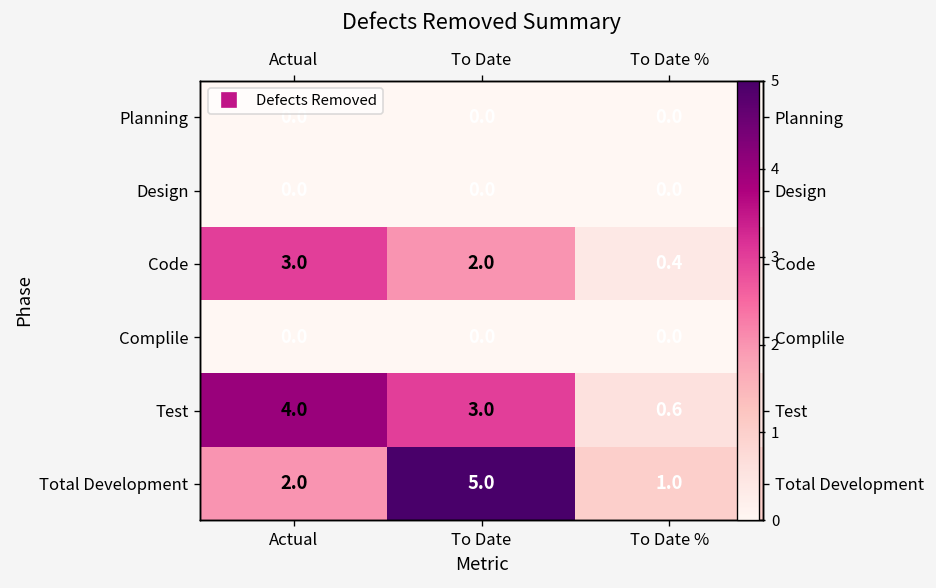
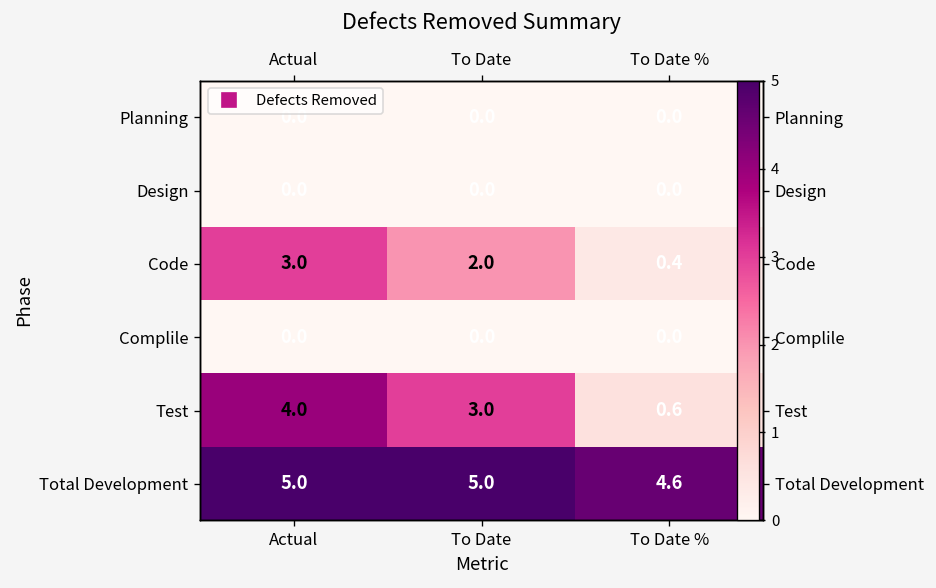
Total Development, Actual: 2.0 -> 5.0
Total Development, To Date %: 1.0 -> 4.6
